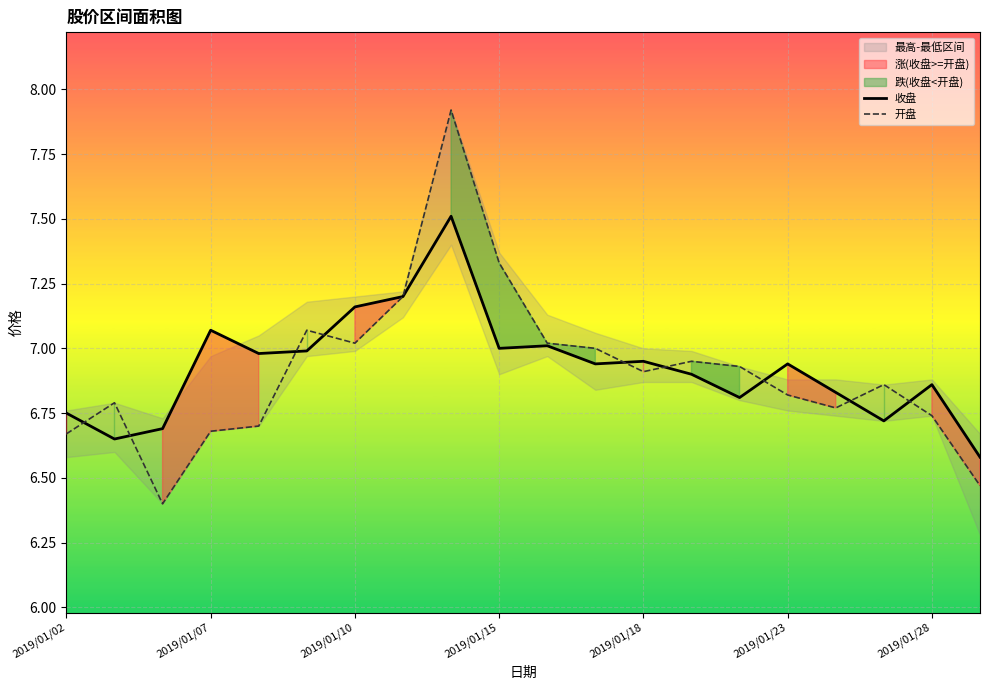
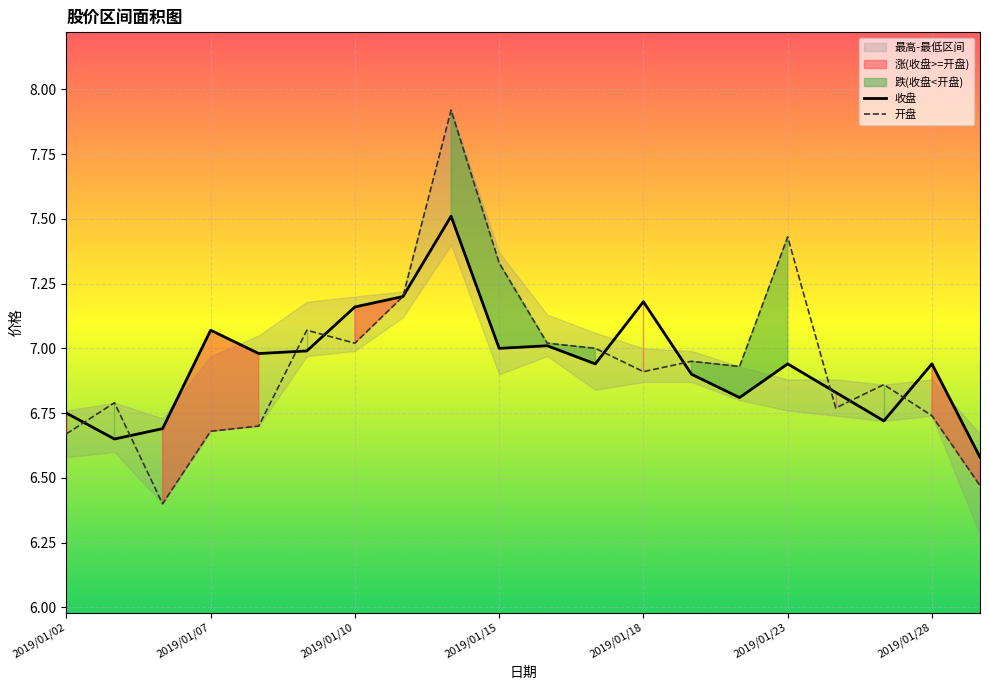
收盘, 2019/01/18: 6.95 -> 7.18
开盘, 2019/01/23: 6.82 -> 7.43
收盘, 2019/01/28: 6.86 -> 6.94
